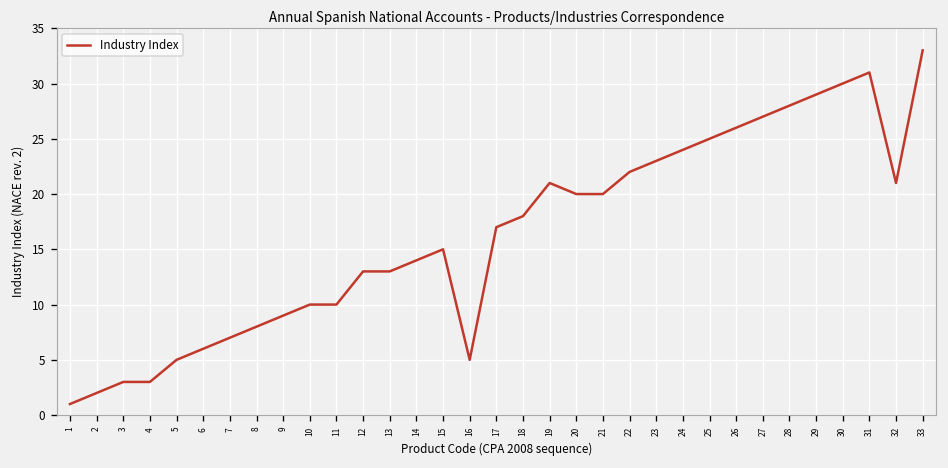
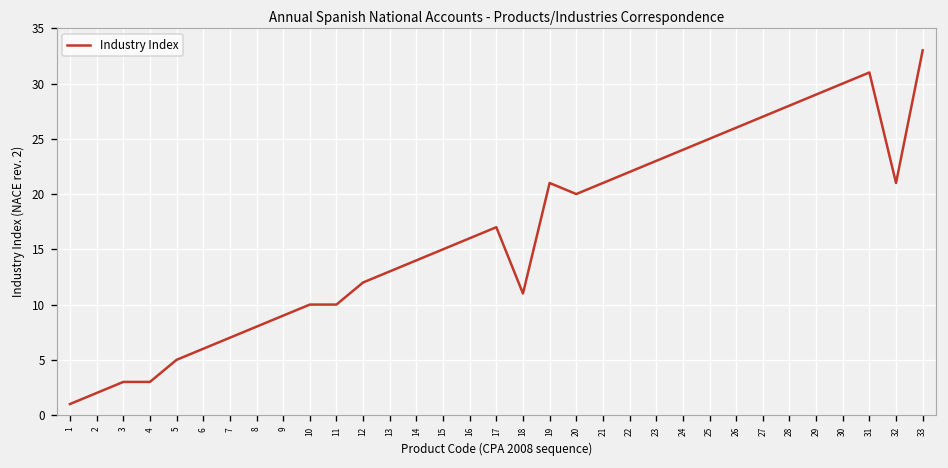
12: 13 -> 12
16: 5 -> 16
18: 18 -> 11
21: 20 -> 21
